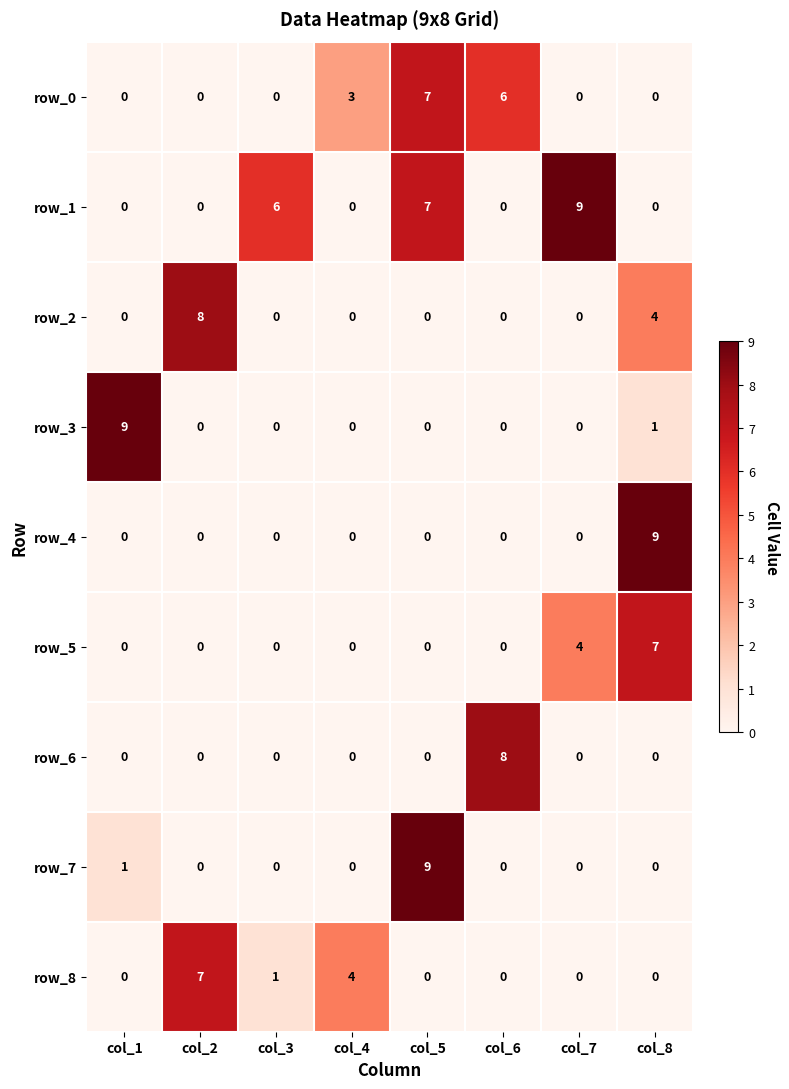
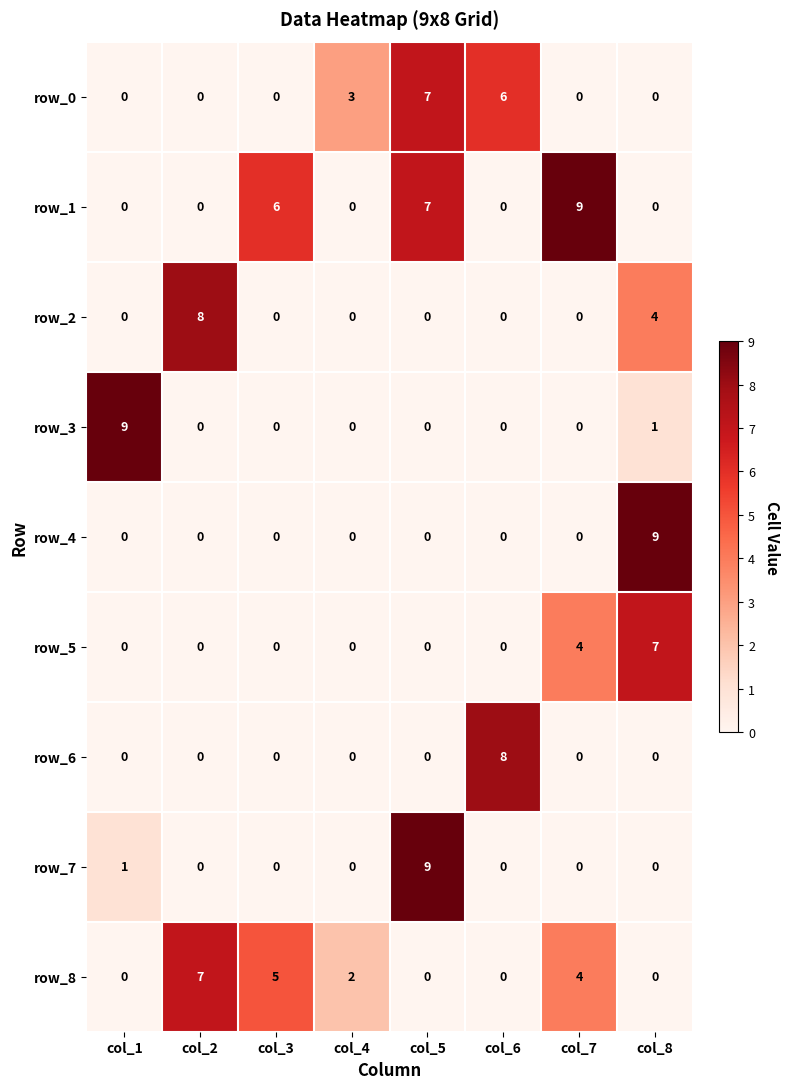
row_8, col_3: 1 -> 5
row_8, col_4: 4 -> 2
row_8, col_7: 0 -> 4
